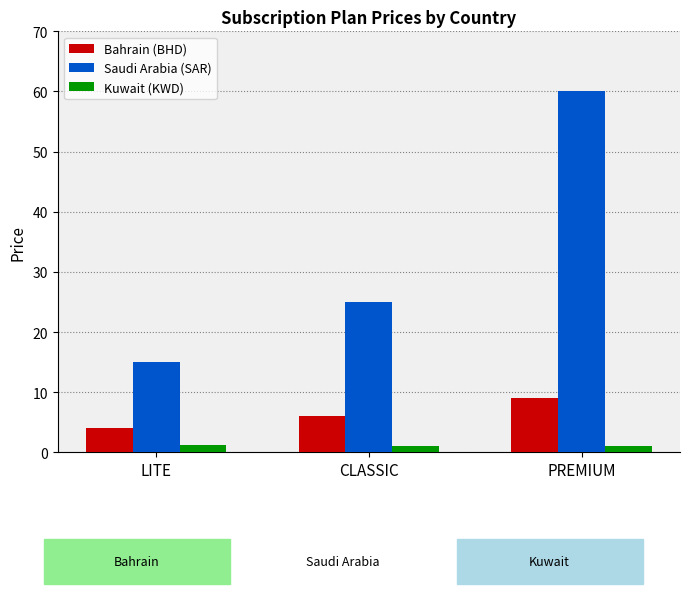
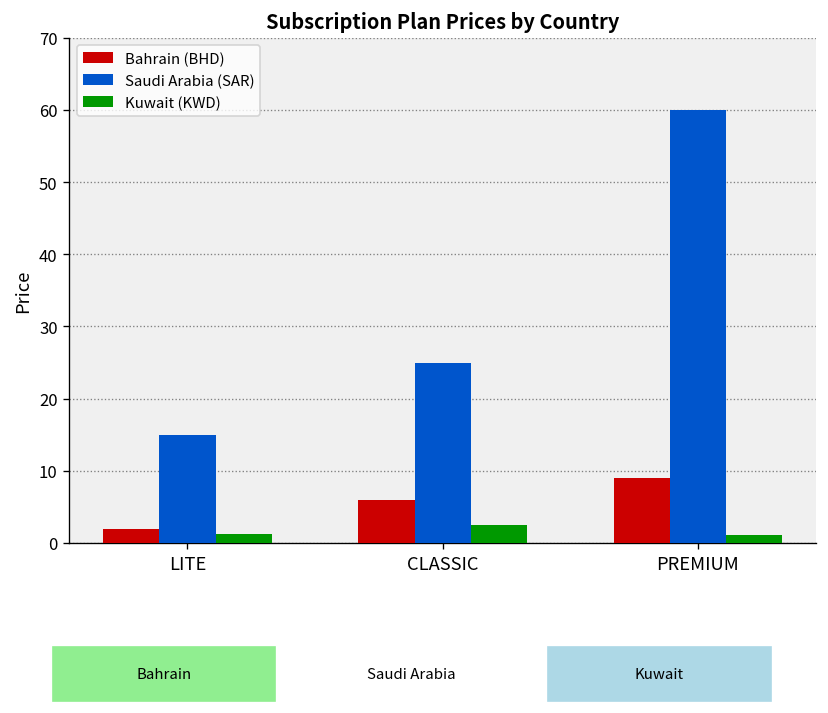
Bahrain (BHD), LITE: 4 -> 2
Kuwait (KWD), CLASSIC: 1 -> 3
